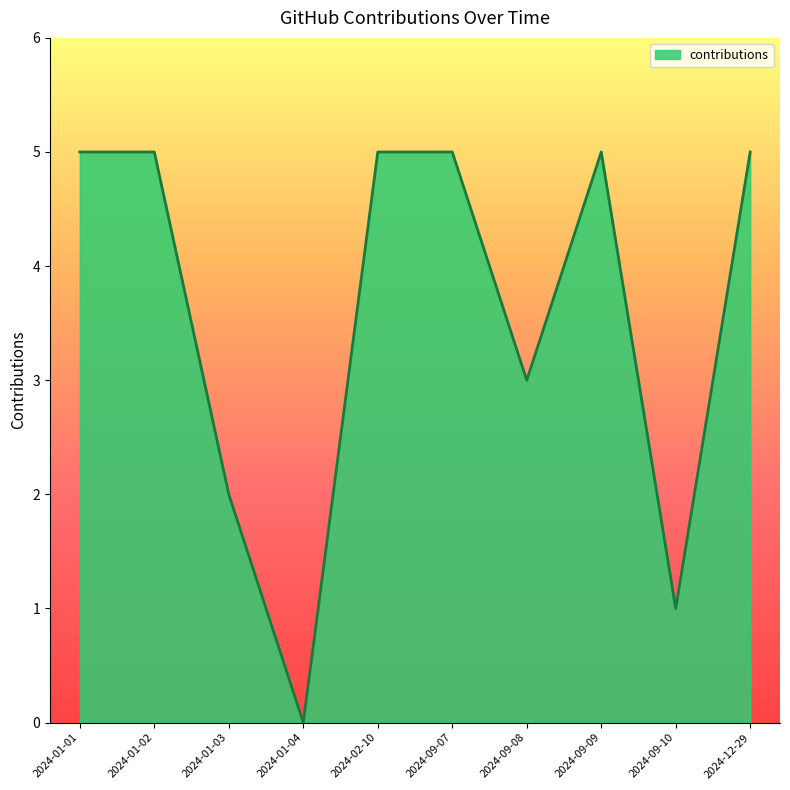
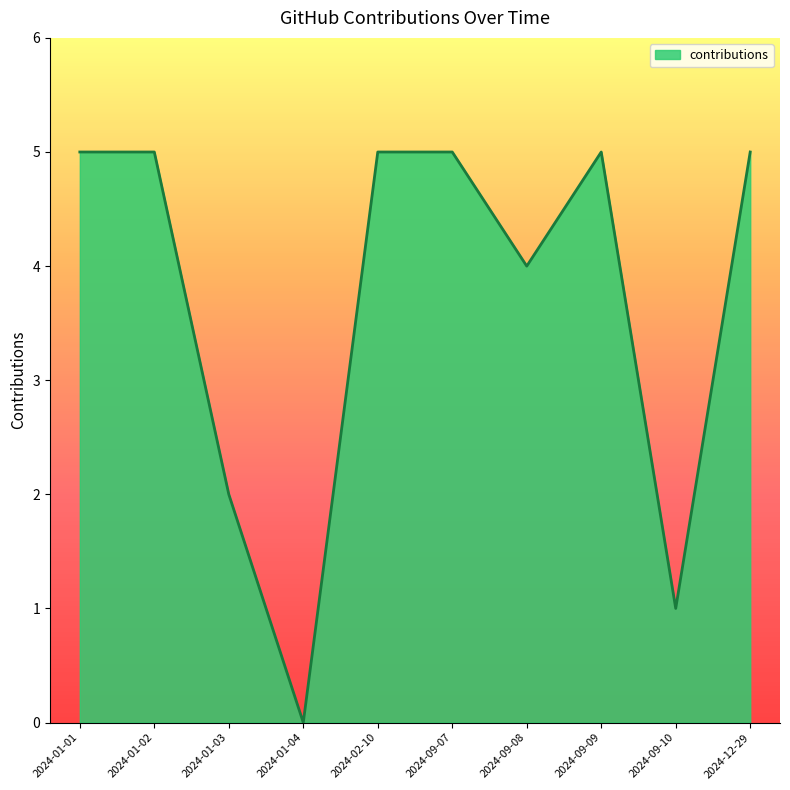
2024-09-08: 3 -> 4
